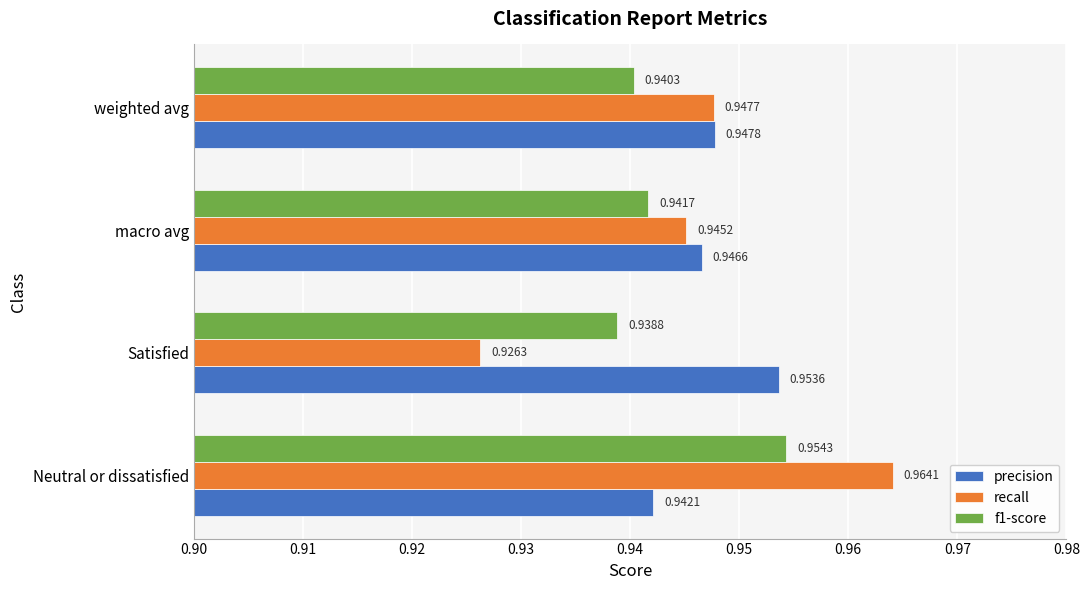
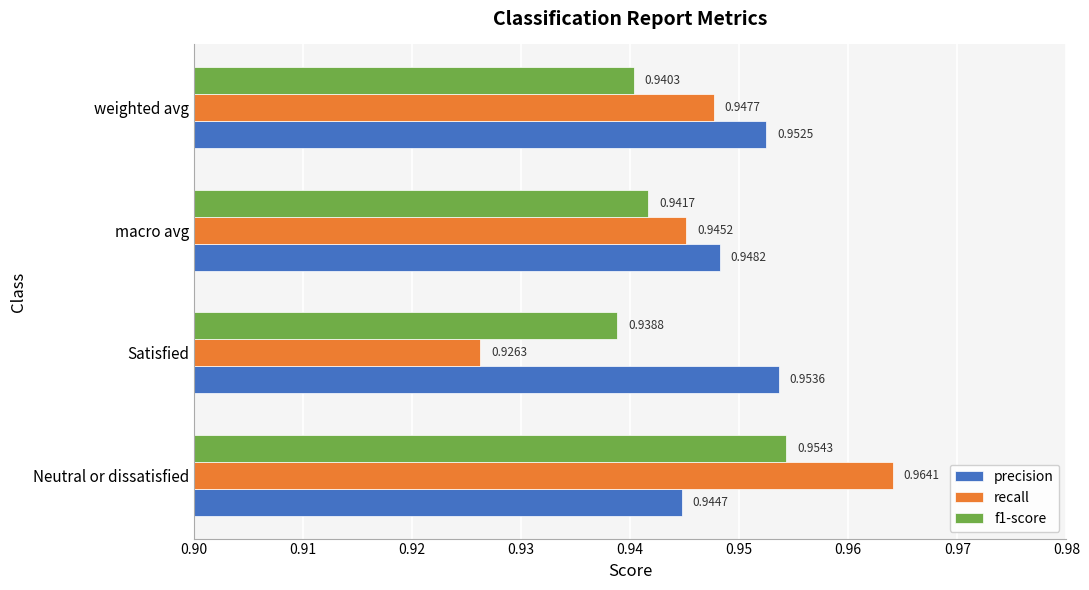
precision, weighted avg: 0.9478 -> 0.9525
precision, macro avg: 0.9466 -> 0.9482
precision, Neutral or dissatisfied: 0.9421 -> 0.9447
